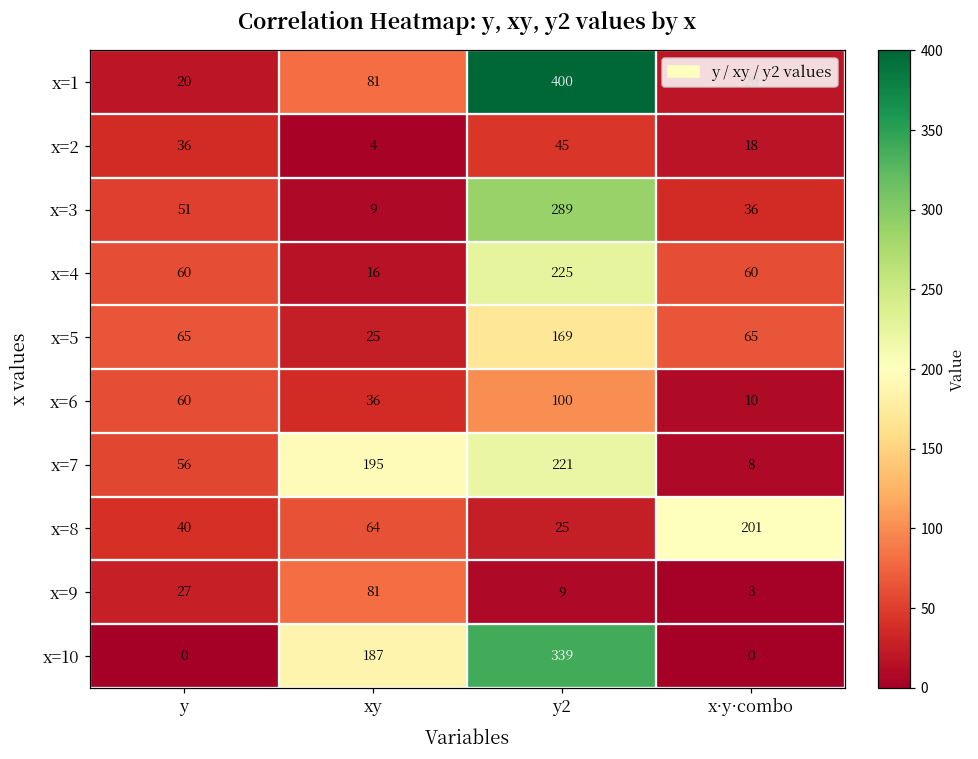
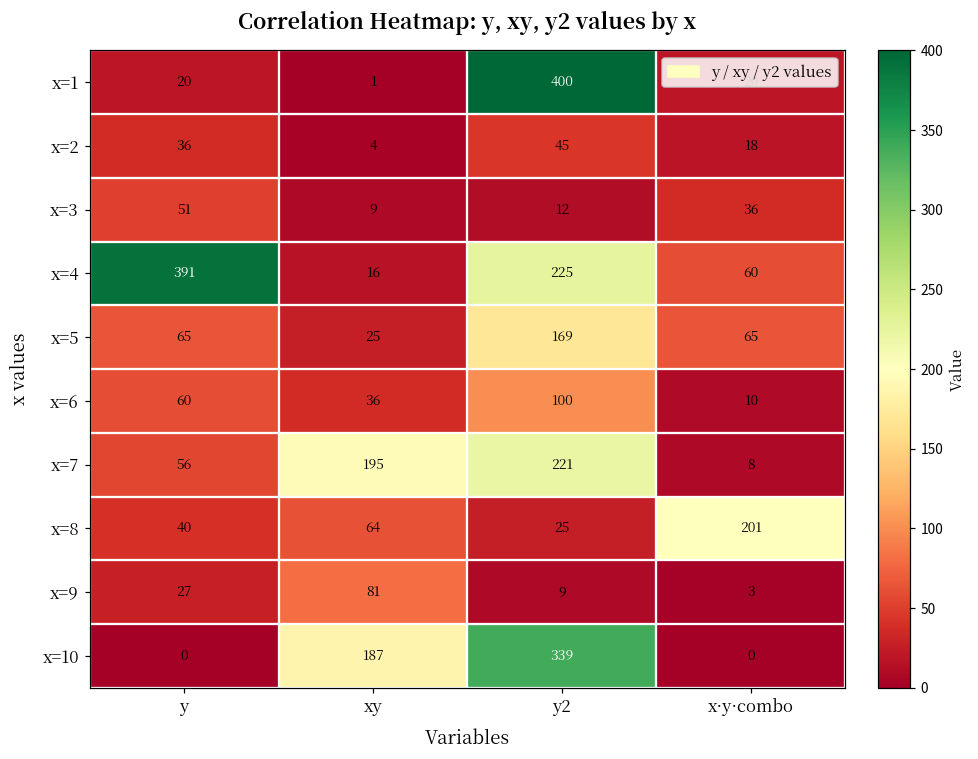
x=1, xy: 81 -> 1
x=3, y2: 289 -> 12
x=4, y: 60 -> 391
